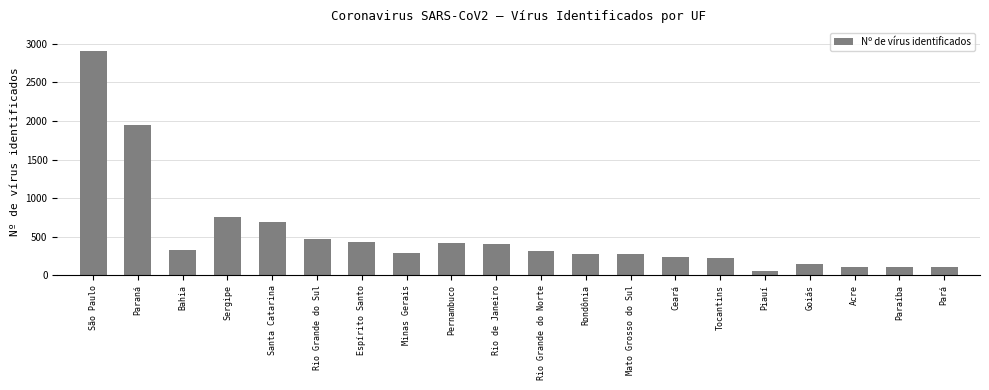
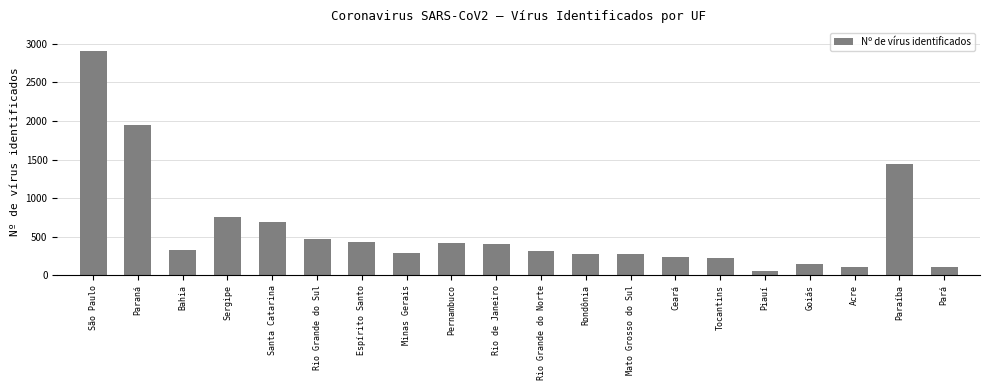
Paraíba: 100 -> 1400
